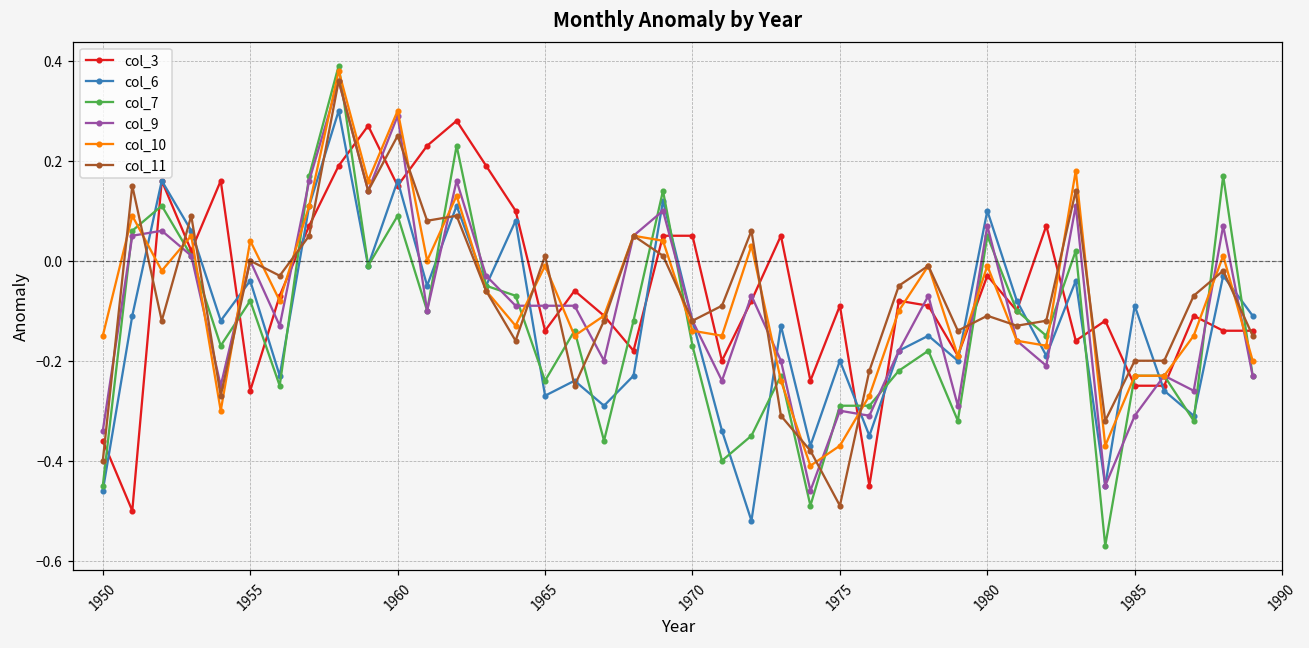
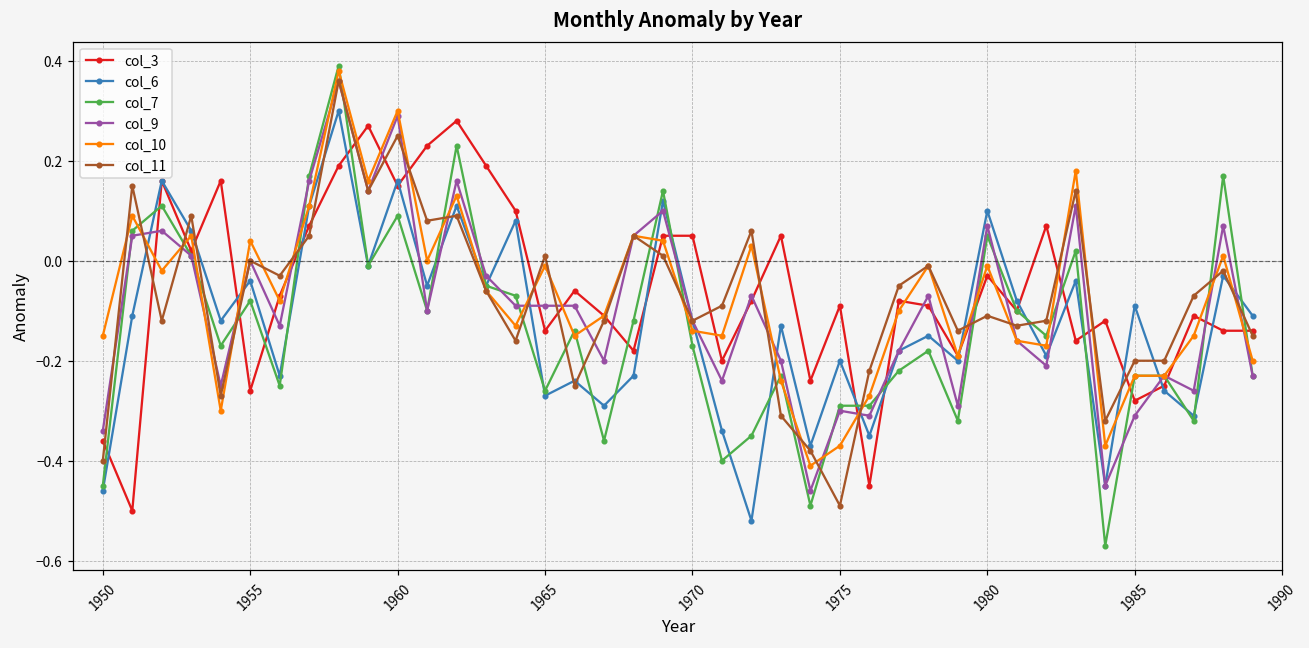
col_7, 1965: -0.24 -> -0.26
col_3, 1985: -0.25 -> -0.28
